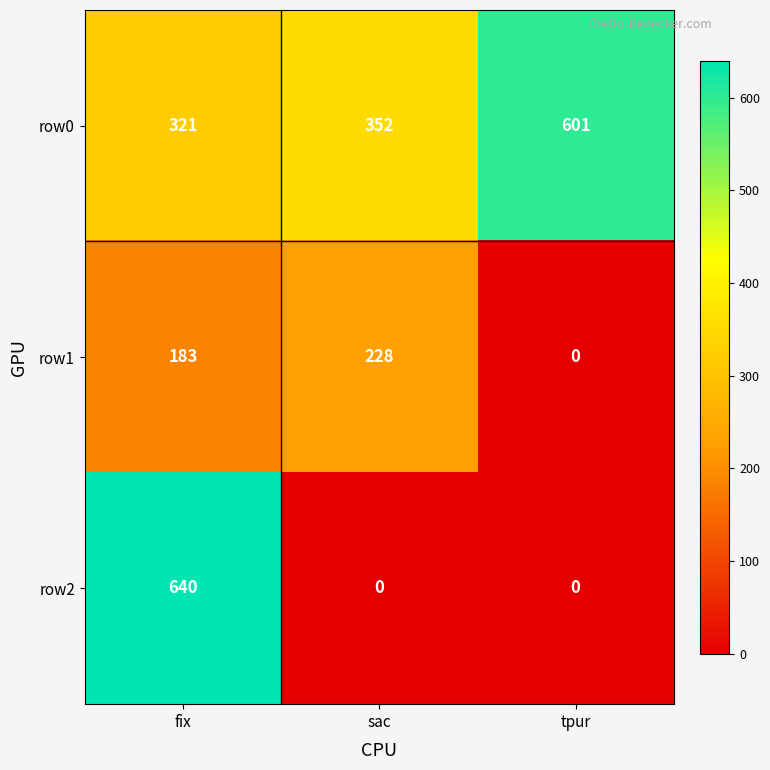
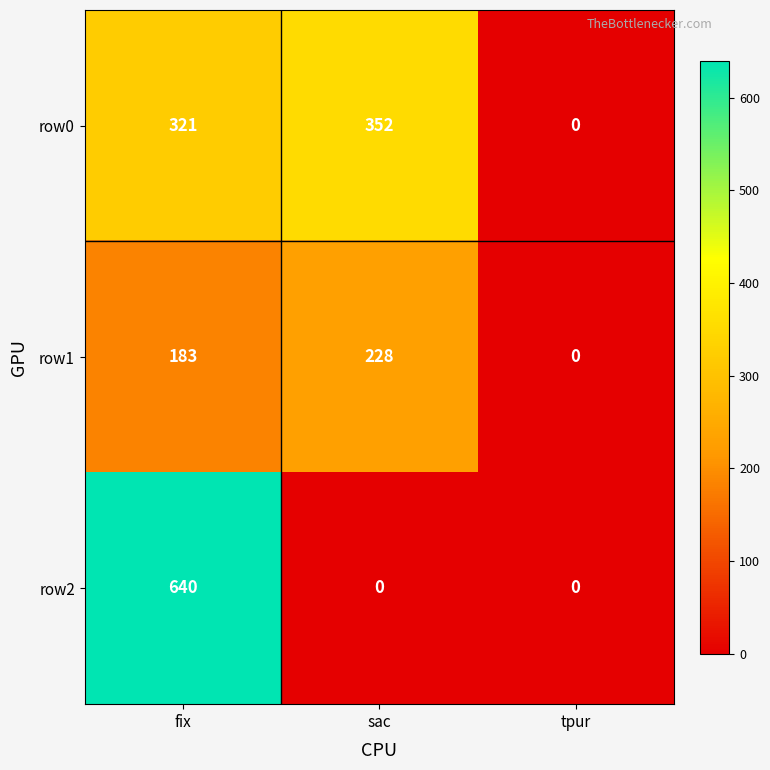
row0, tpur: 601 -> 0
